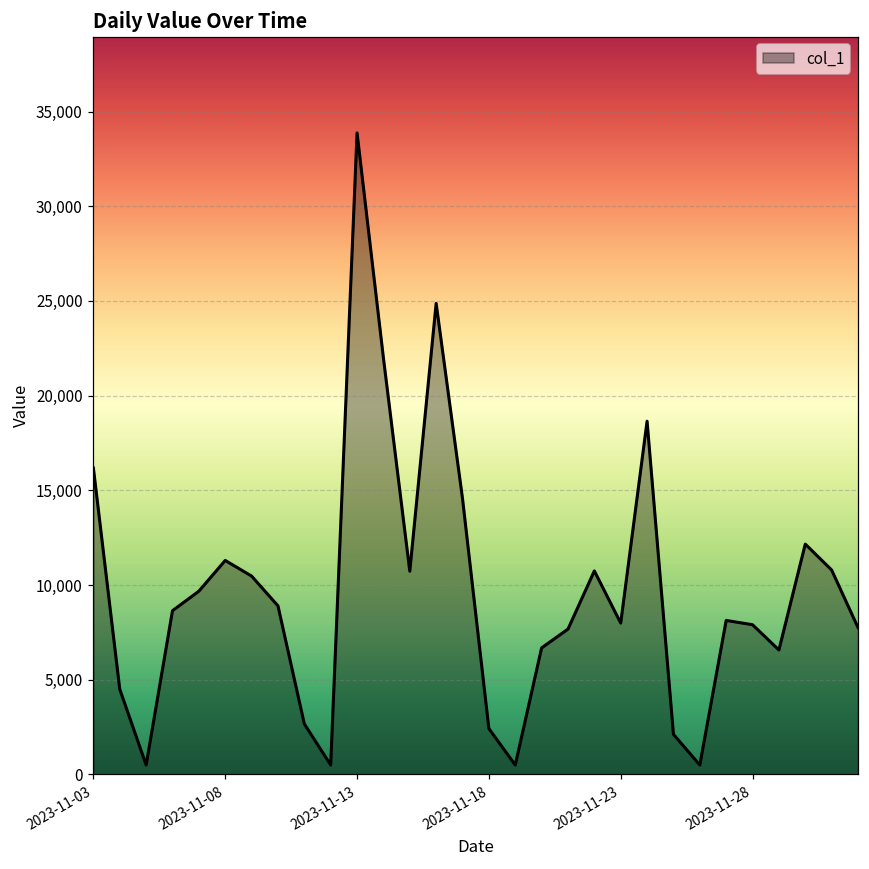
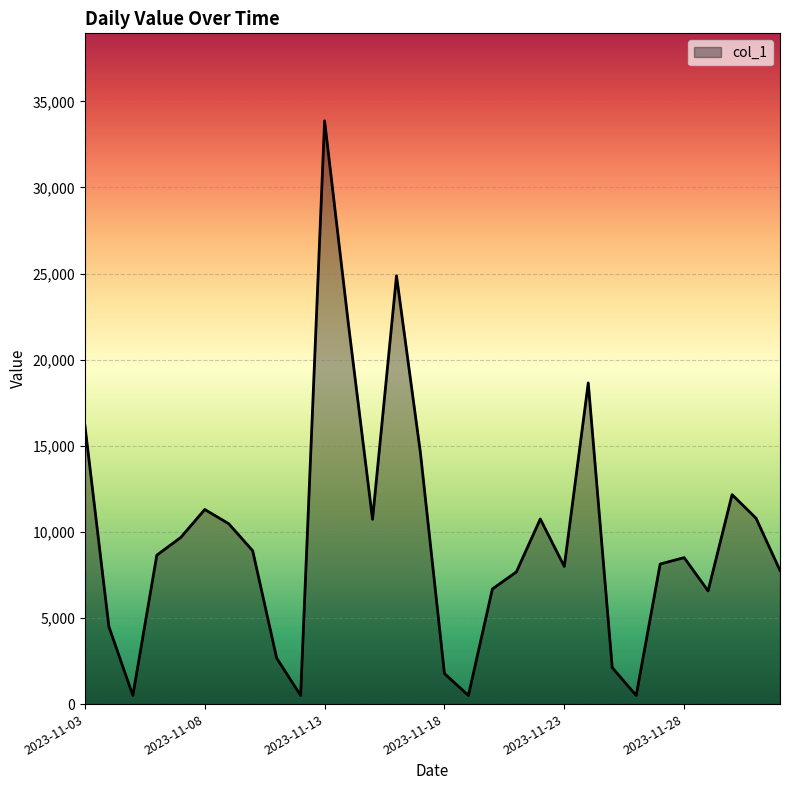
2023-11-18: 2,400 -> 1,800
2023-11-28: 7,900 -> 8,500
